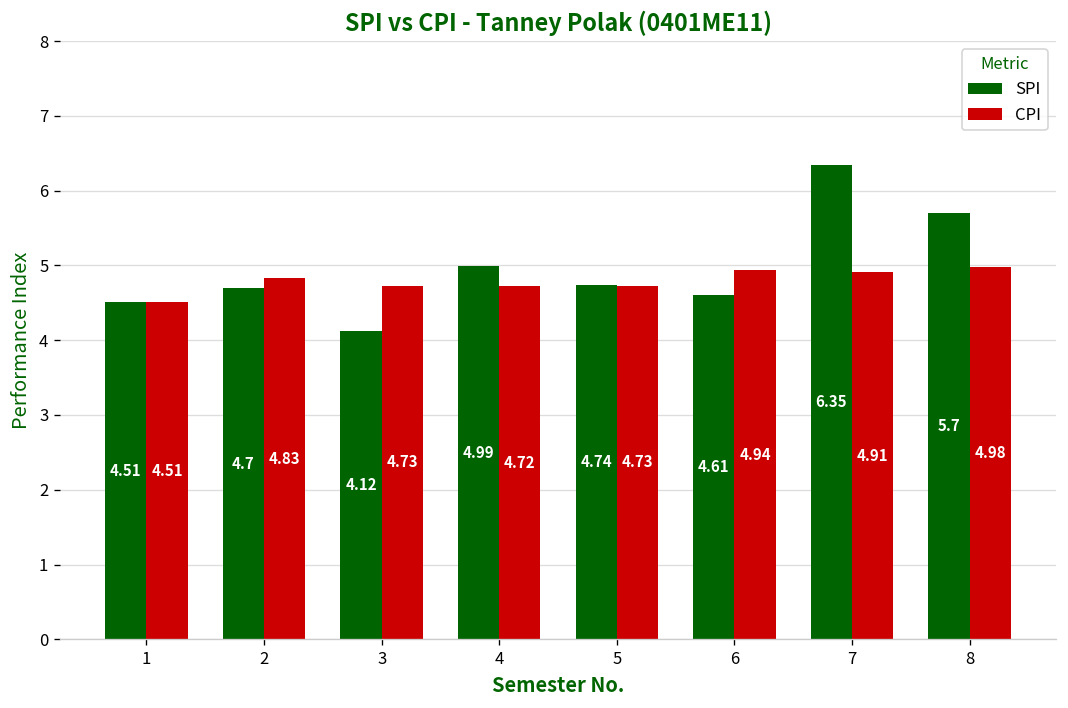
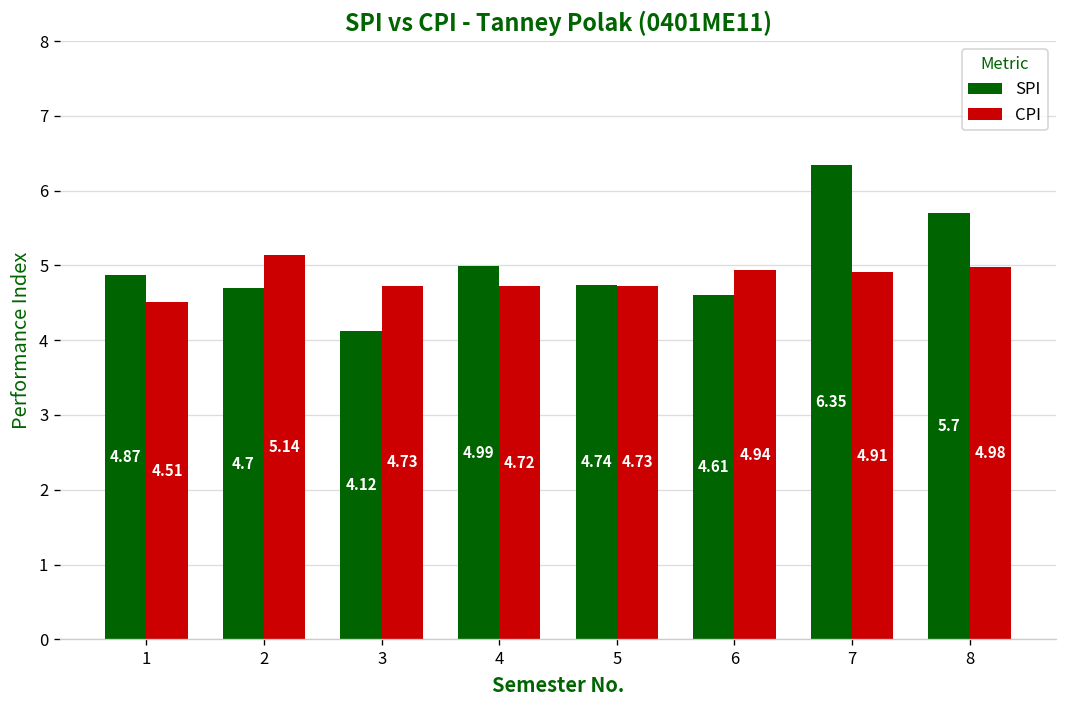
SPI, 1: 4.51 -> 4.87
CPI, 2: 4.83 -> 5.14
